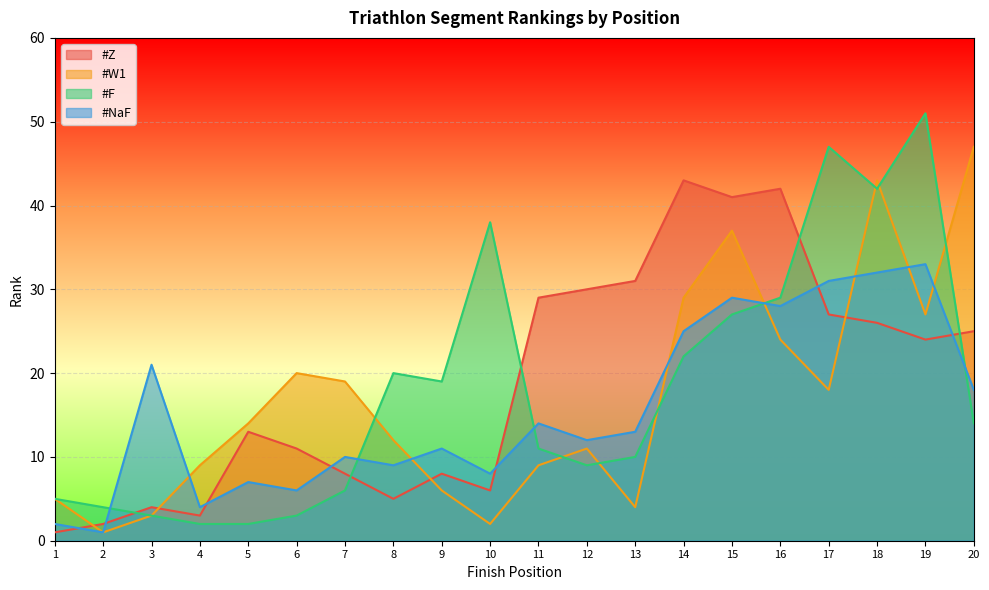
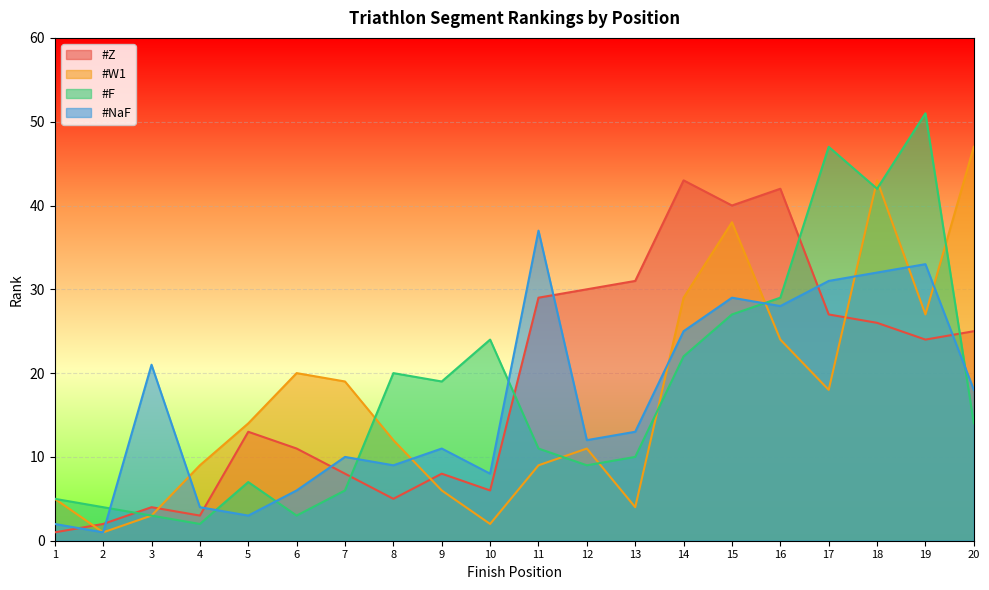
#F, 5: 2 -> 7
#NaF, 5: 7 -> 3
#F, 10: 38 -> 24
#NaF, 11: 14 -> 37
#Z, 15: 41 -> 40
#W1, 15: 37 -> 38
